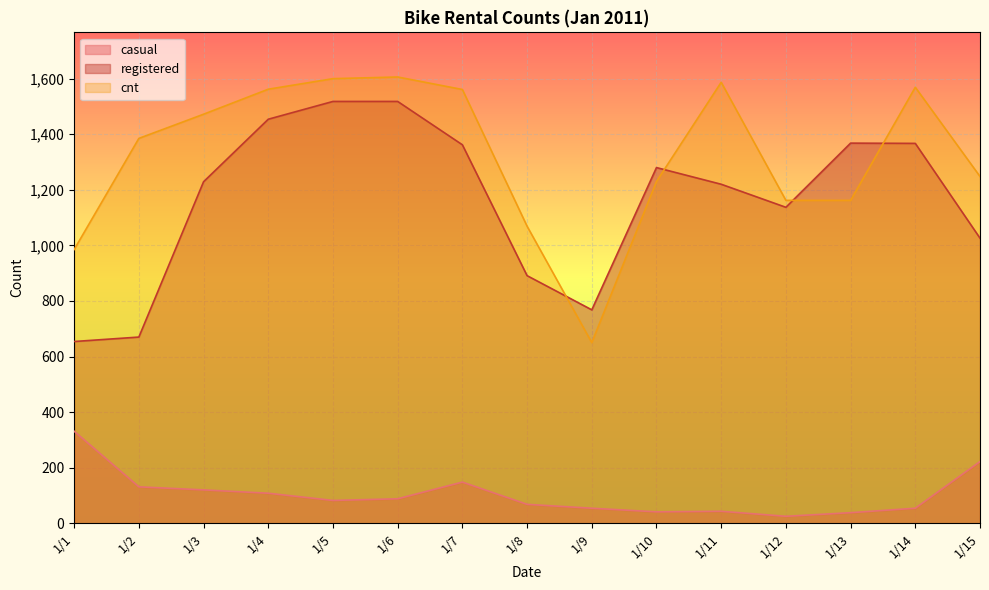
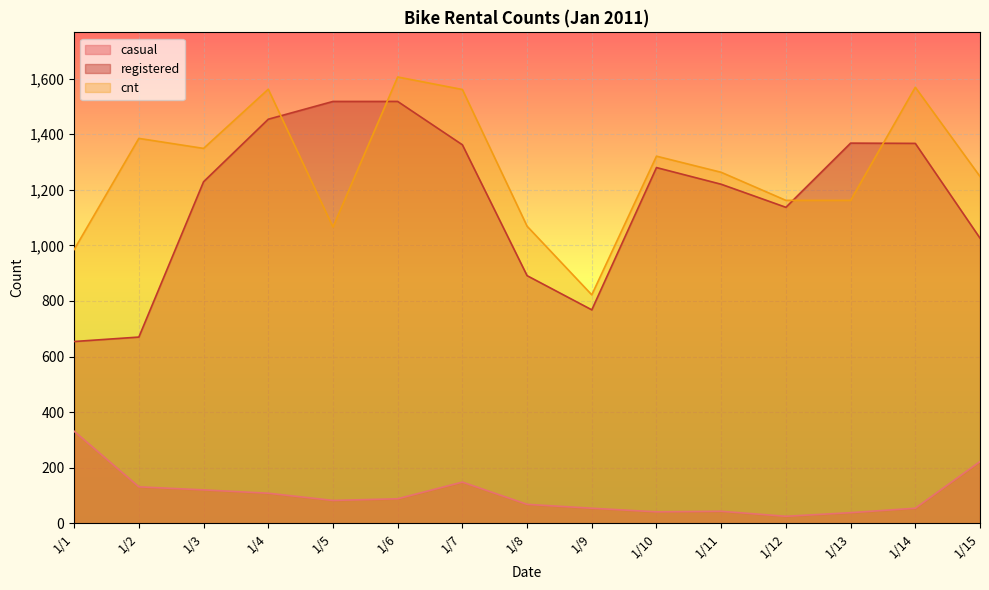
cnt, 1/3: 1,470 -> 1,350
cnt, 1/5: 1,600 -> 1,070
cnt, 1/9: 650 -> 820
cnt, 1/10: 1,230 -> 1,320
cnt, 1/11: 1,590 -> 1,260
